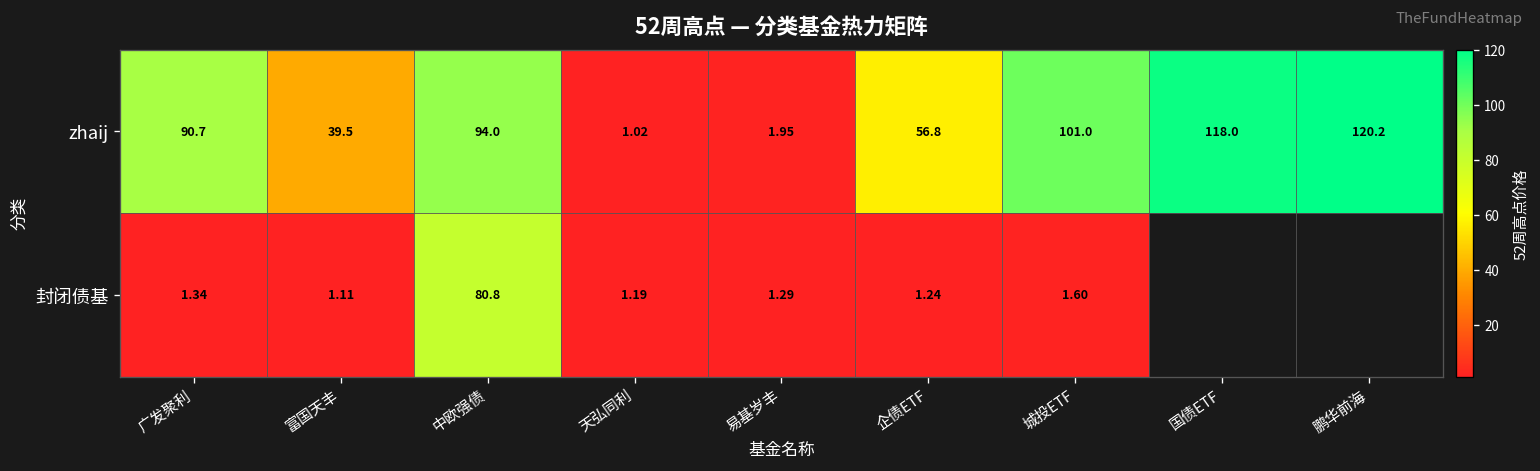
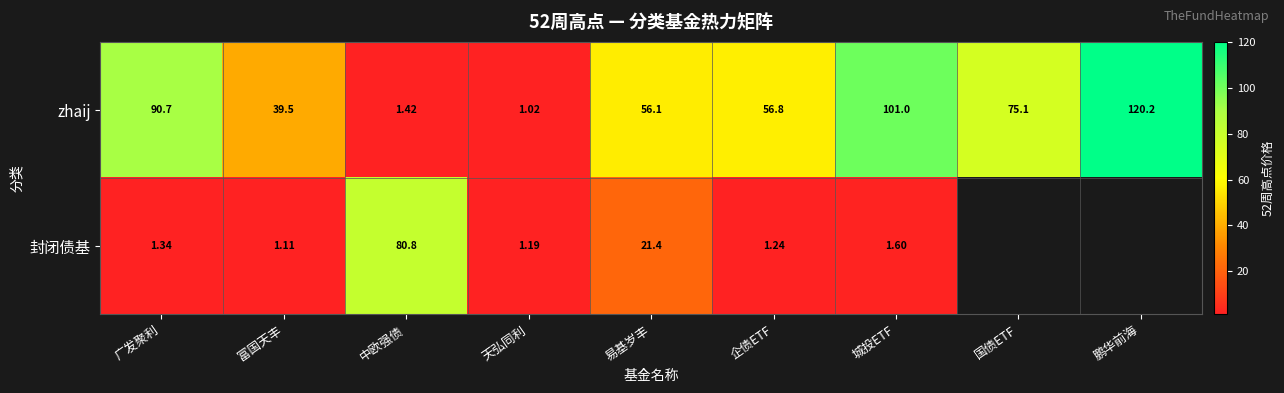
zhaij, 中欧强债: 94.0 -> 1.42
zhaij, 易基岁丰: 1.95 -> 56.1
zhaij, 国债ETF: 118.0 -> 75.1
封闭债基, 易基岁丰: 1.29 -> 21.4
